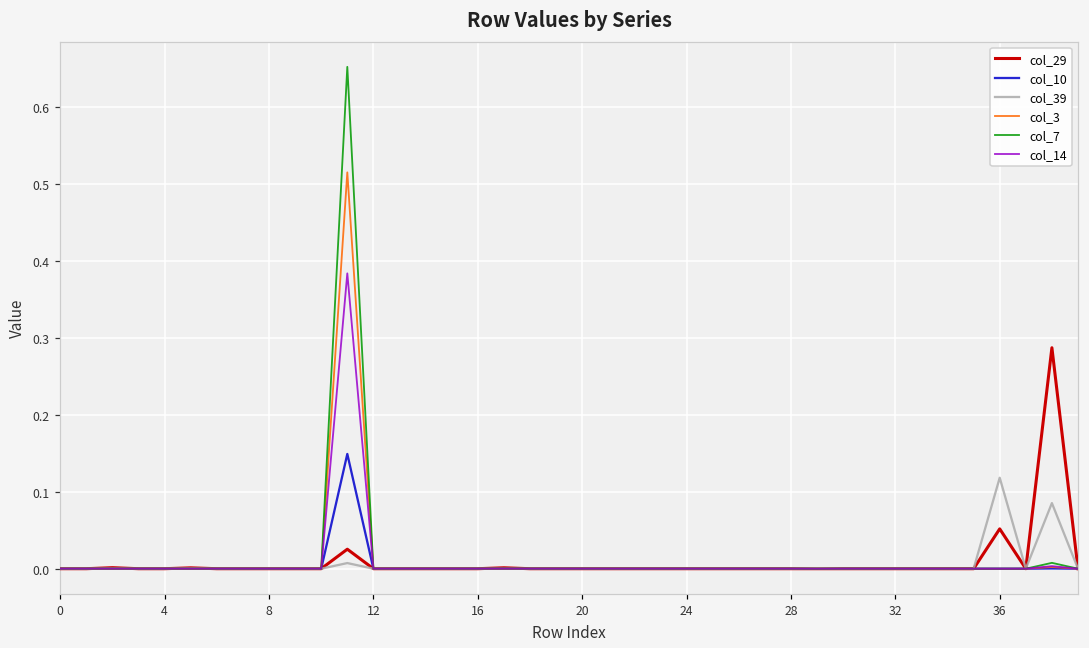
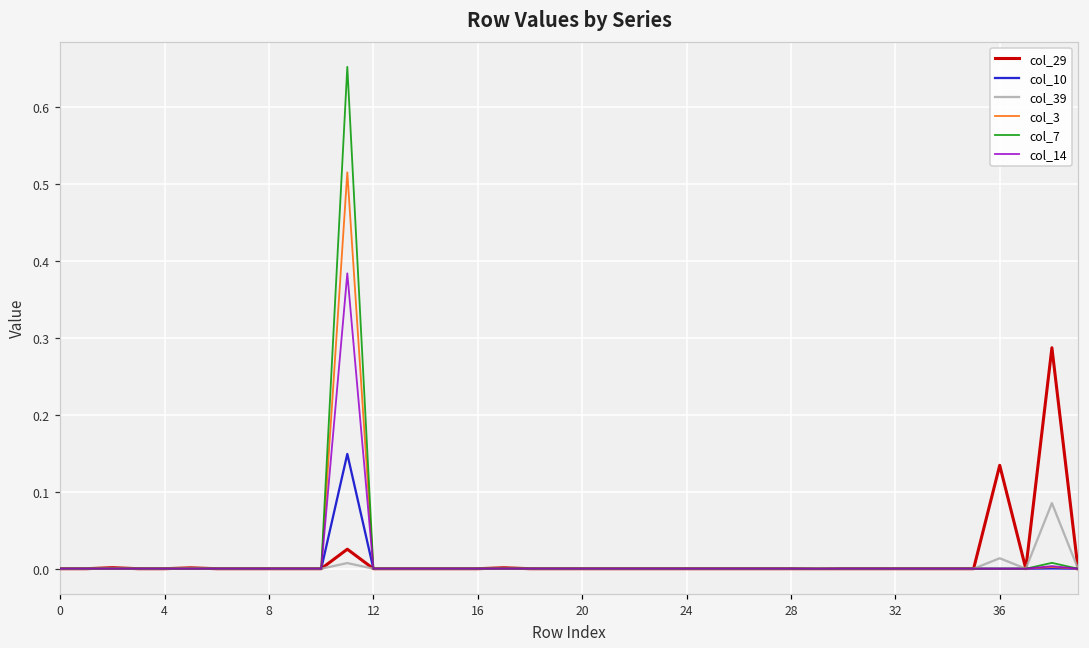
col_29, 36: 0.05 -> 0.13
col_39, 36: 0.12 -> 0.01
